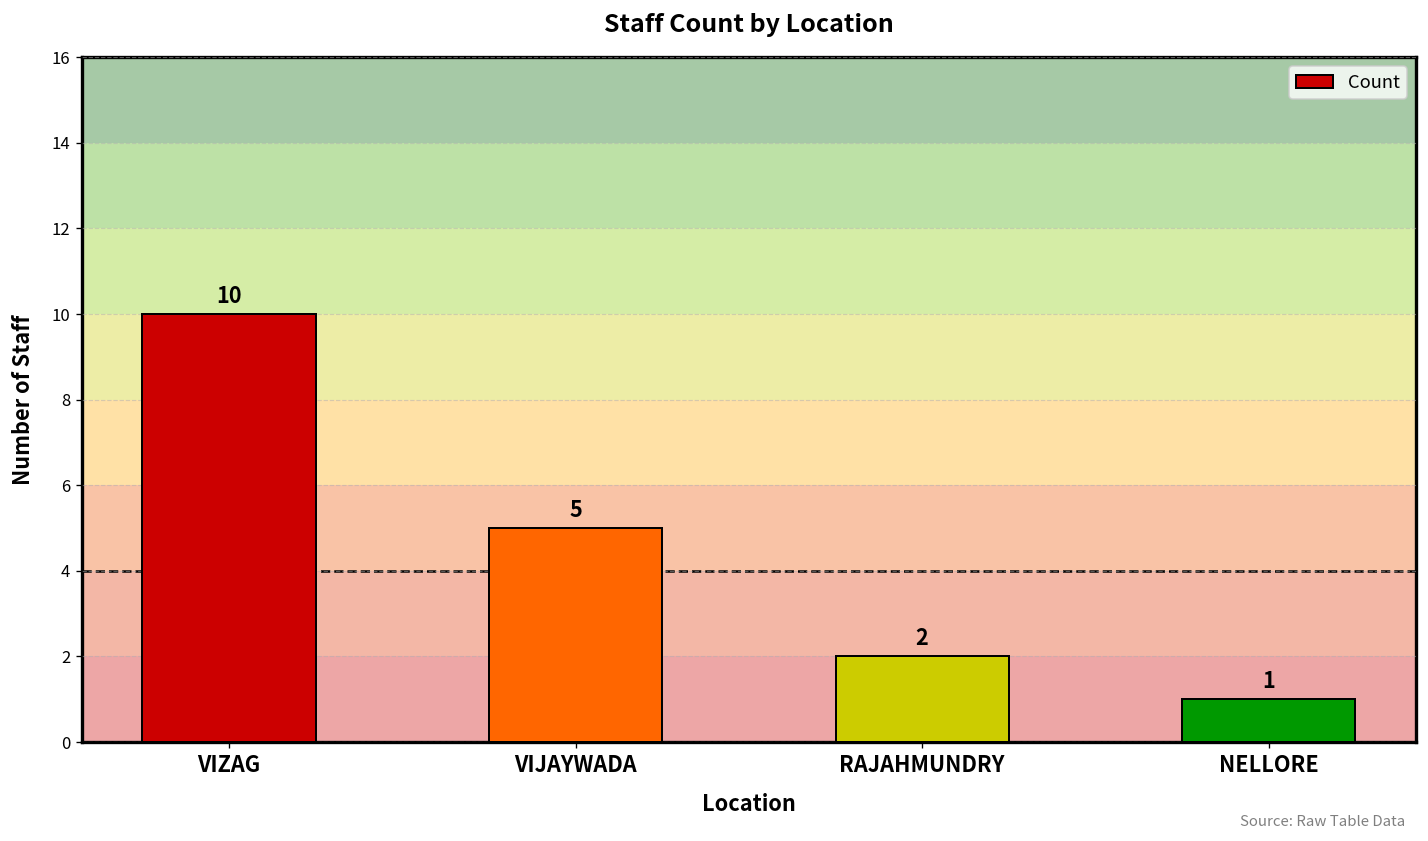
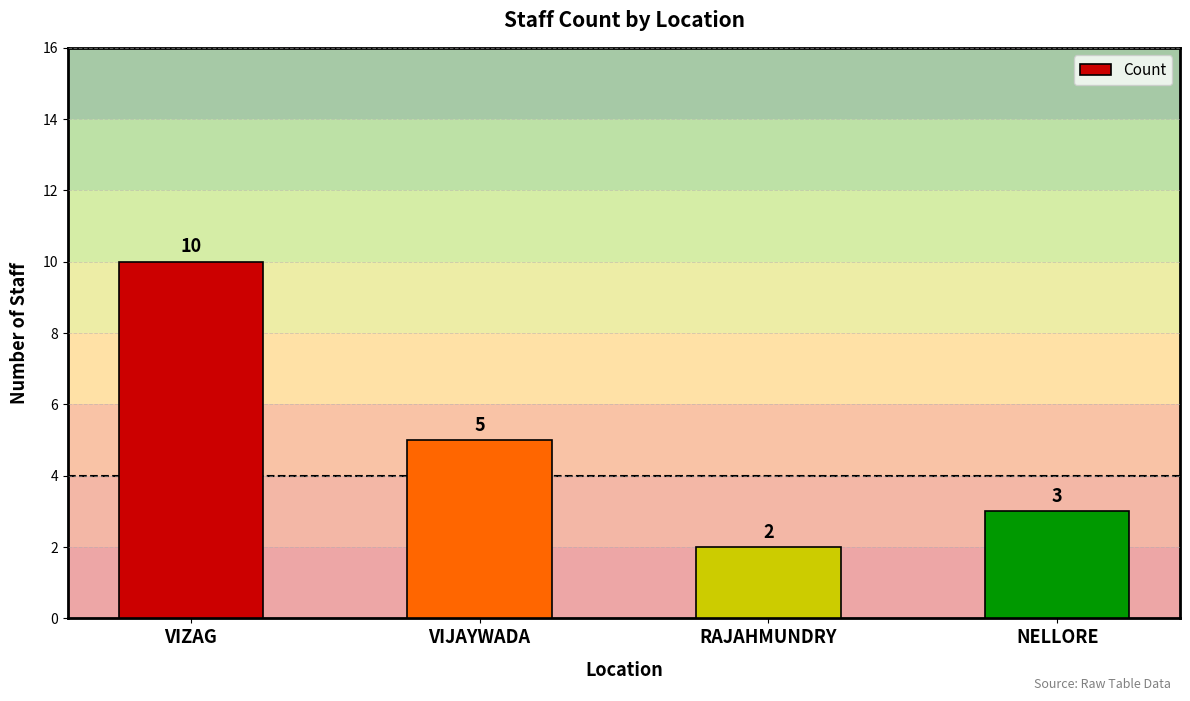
NELLORE: 1 -> 3
